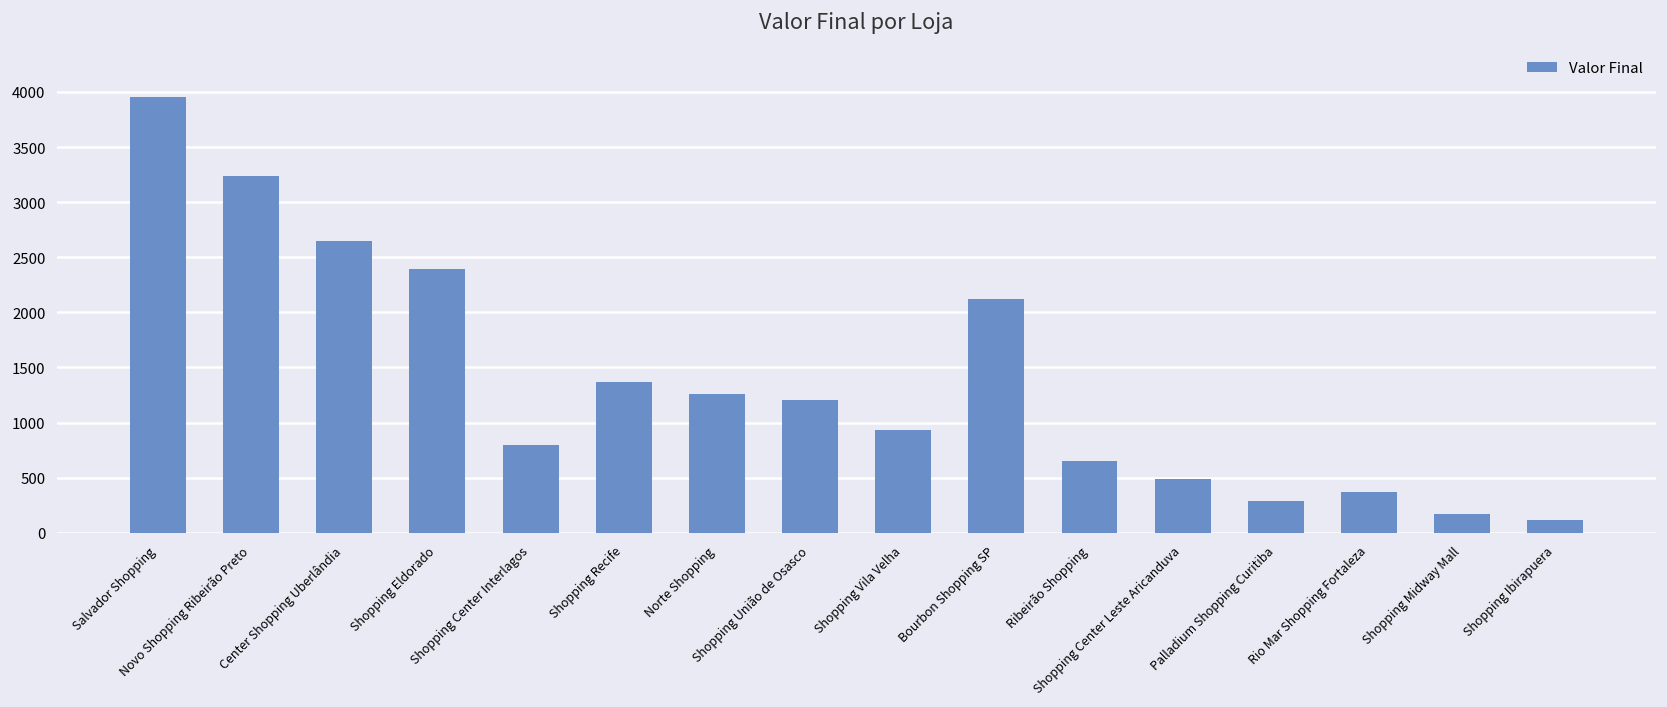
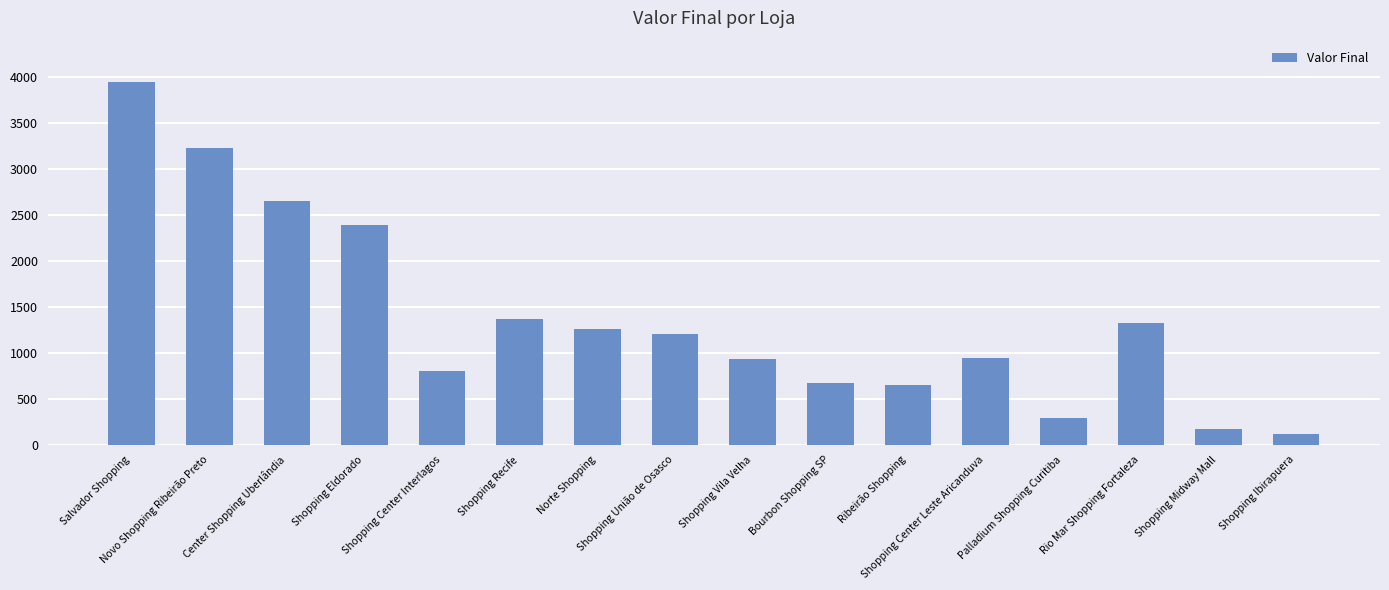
Bourbon Shopping SP: 2100 -> 700
Shopping Center Leste Aricanduva: 500 -> 900
Rio Mar Shopping Fortaleza: 400 -> 1300
